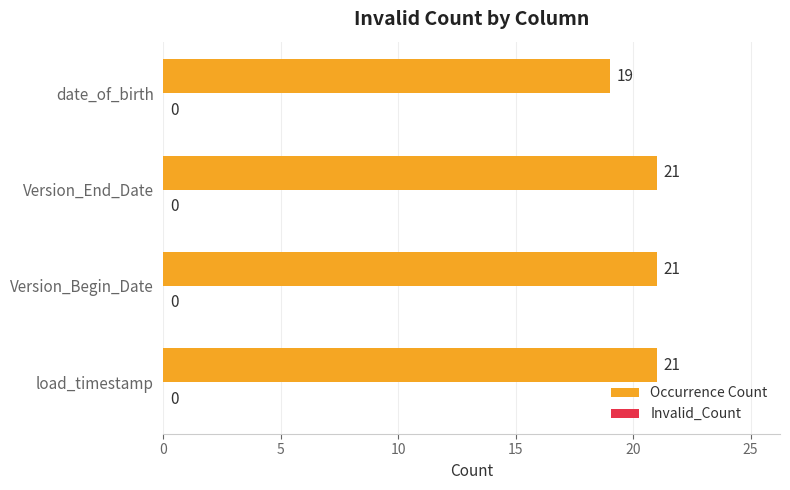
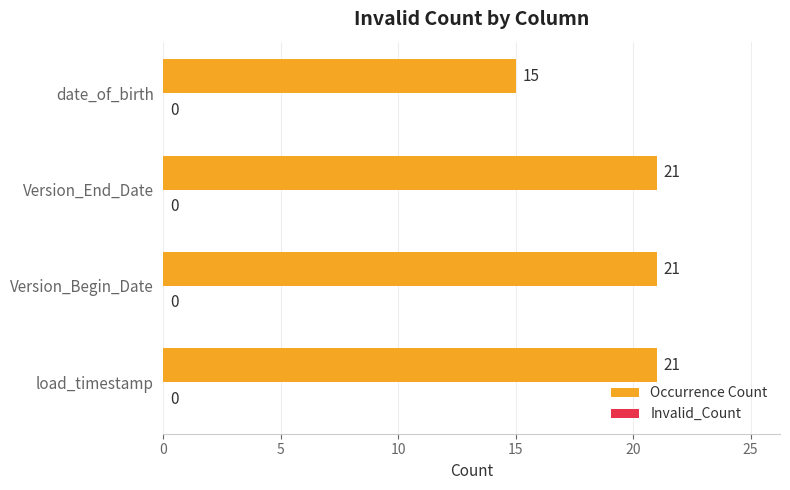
Occurrence Count, date_of_birth: 19 -> 15
